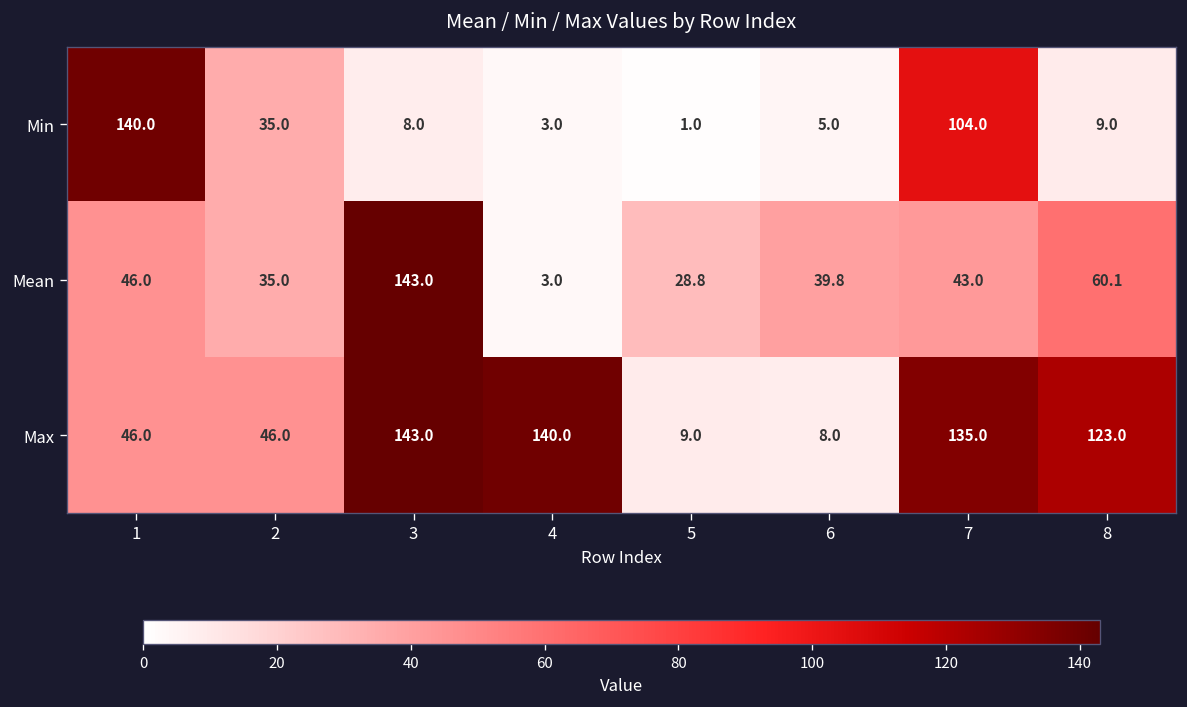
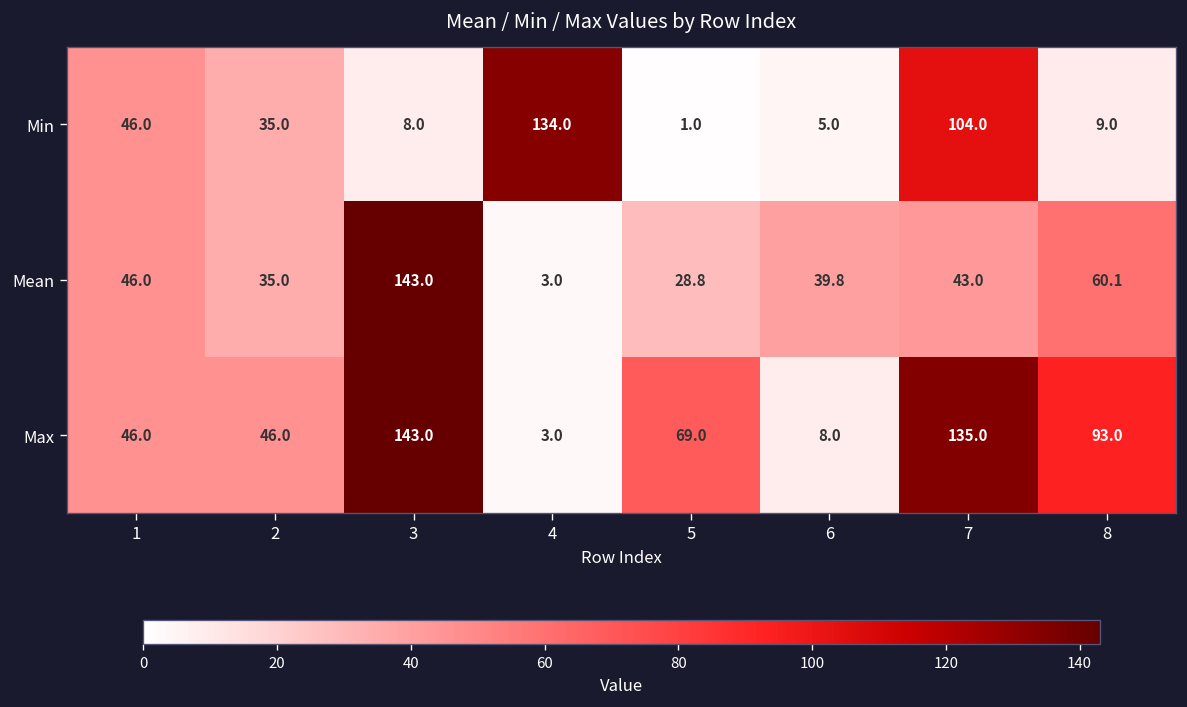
Min, 1: 140.0 -> 46.0
Min, 4: 3.0 -> 134.0
Max, 4: 140.0 -> 3.0
Max, 5: 9.0 -> 69.0
Max, 8: 123.0 -> 93.0
